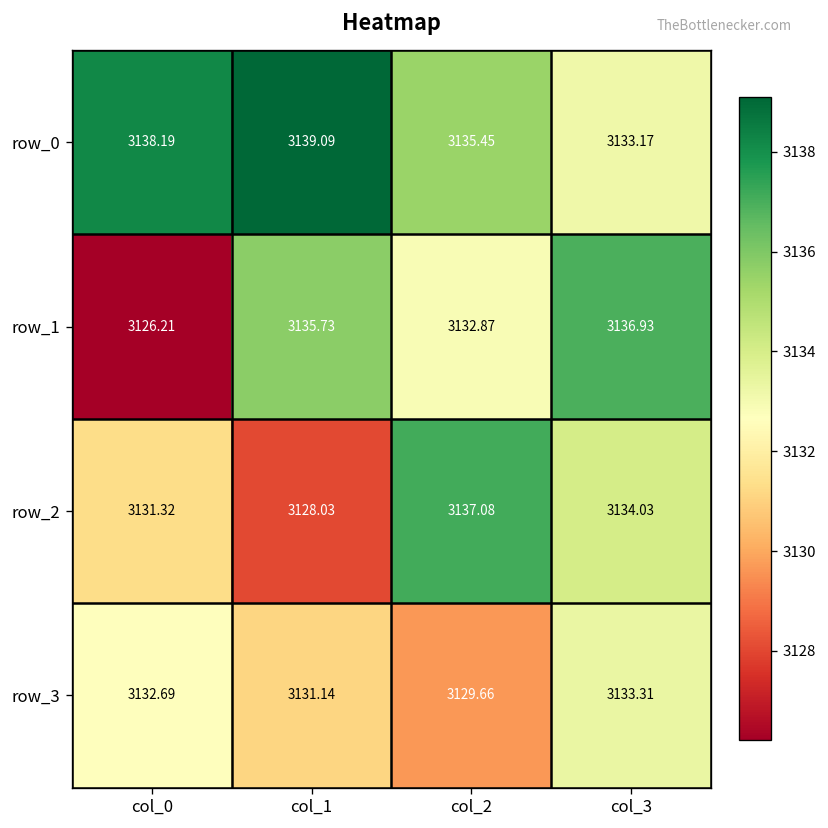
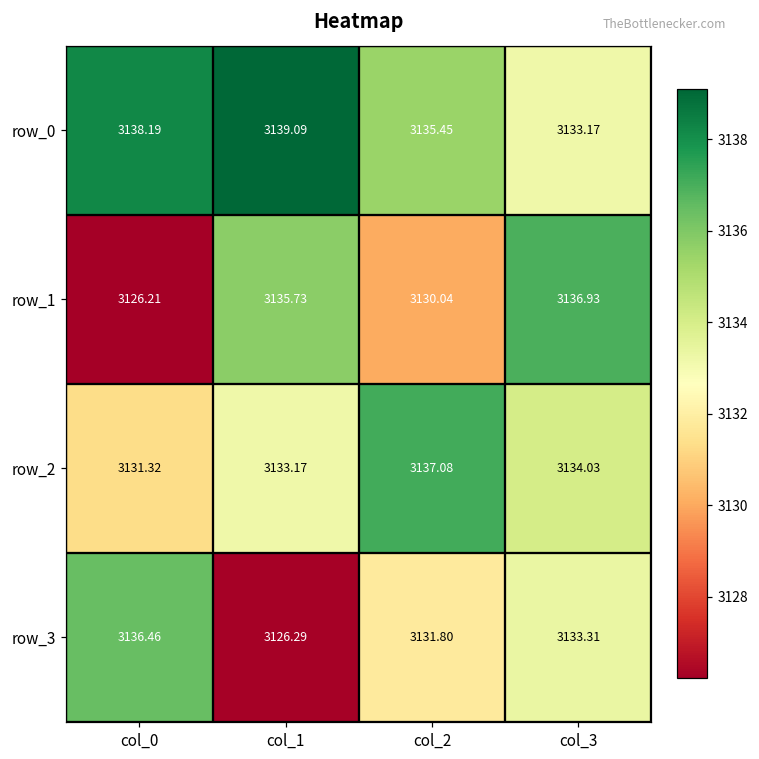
row_1, col_2: 3132.87 -> 3130.04
row_2, col_1: 3128.03 -> 3133.17
row_3, col_0: 3132.69 -> 3136.46
row_3, col_1: 3131.14 -> 3126.29
row_3, col_2: 3129.66 -> 3131.80
